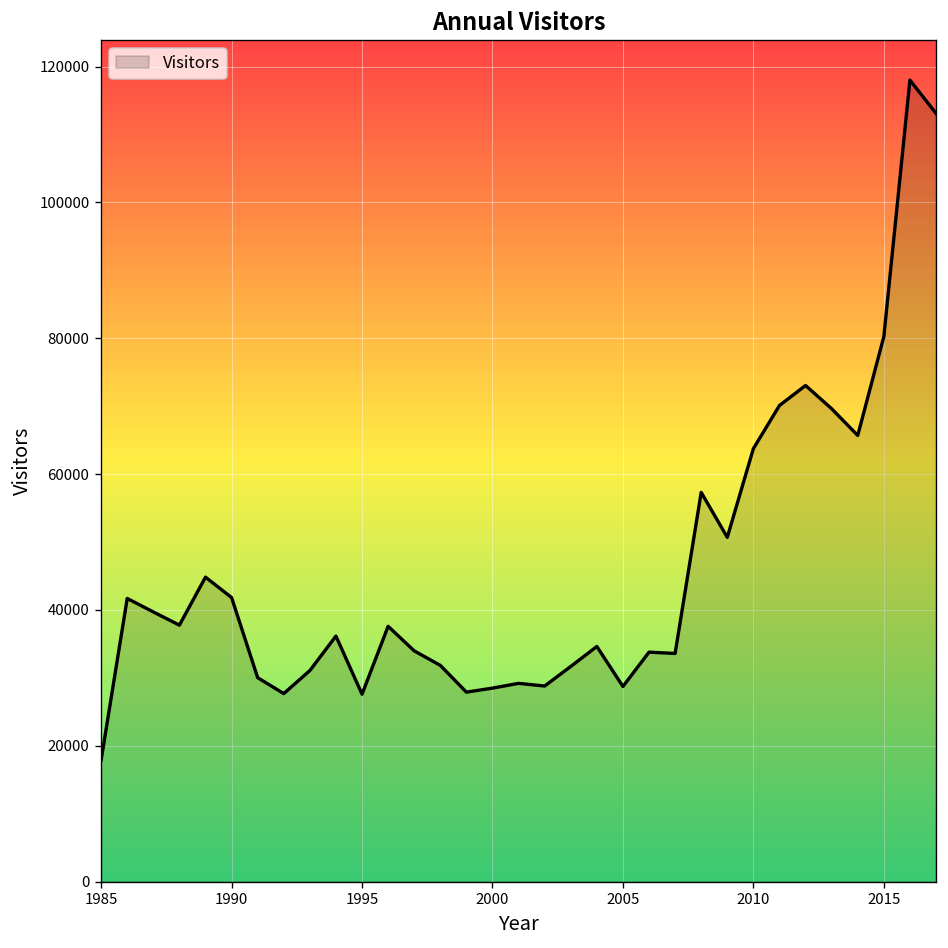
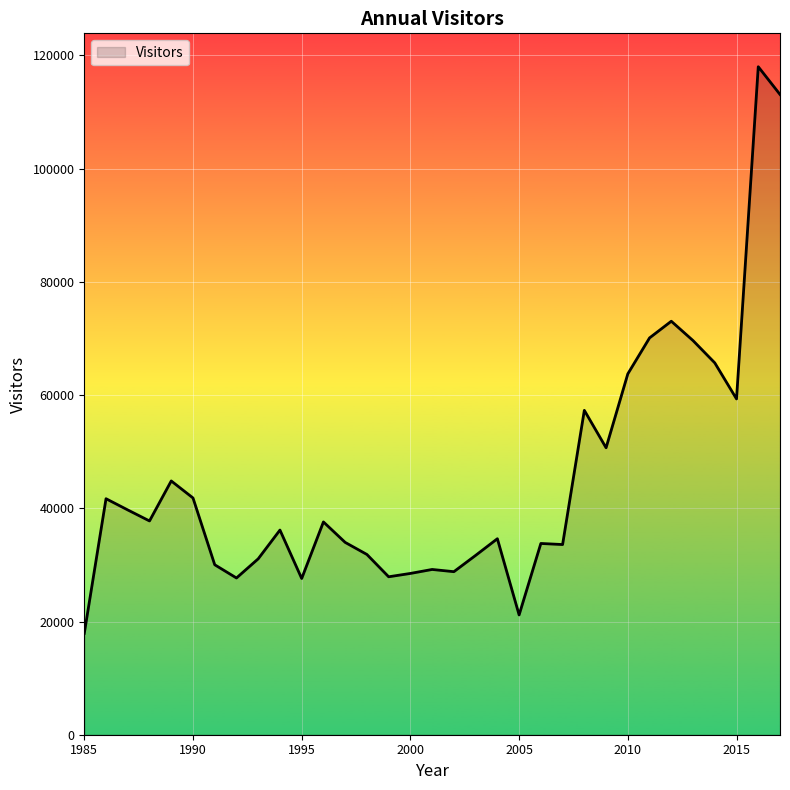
2005: 29000 -> 21000
2015: 80000 -> 59000
